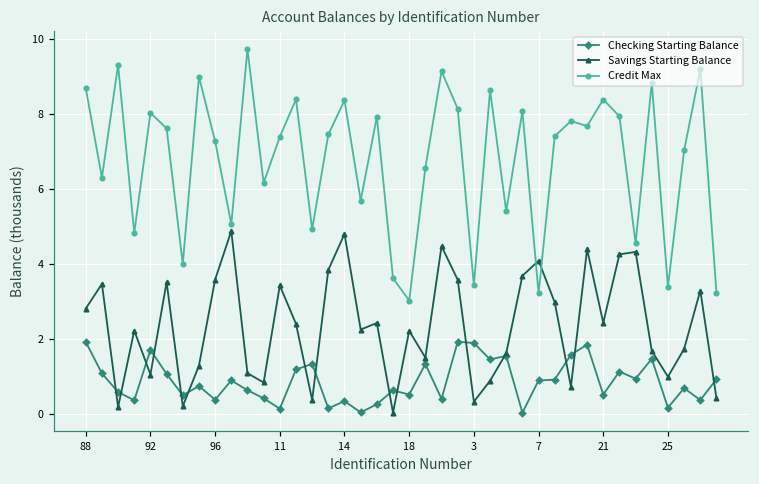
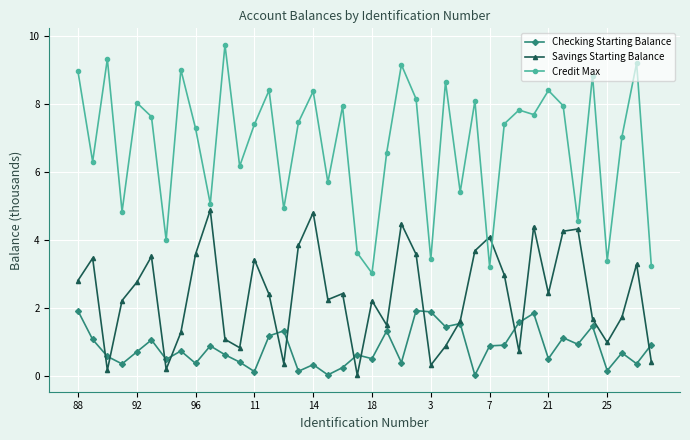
Credit Max, 88: 8.7 -> 9.0
Checking Starting Balance, 92: 1.7 -> 0.7
Savings Starting Balance, 92: 1.1 -> 2.8
